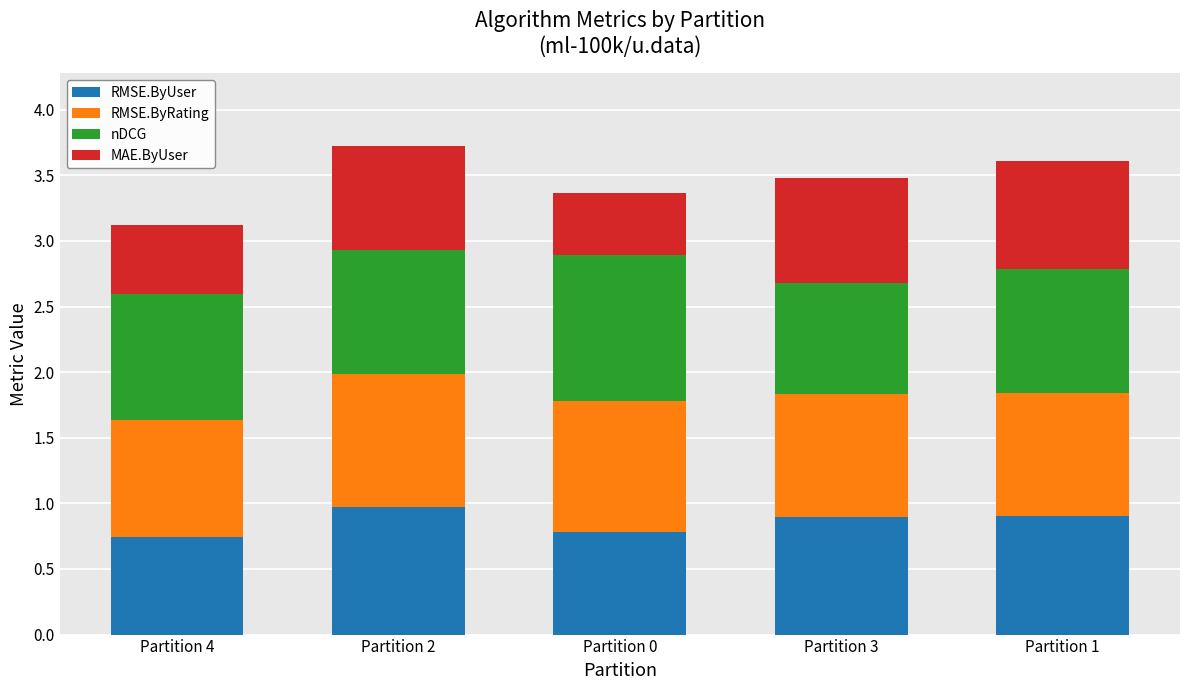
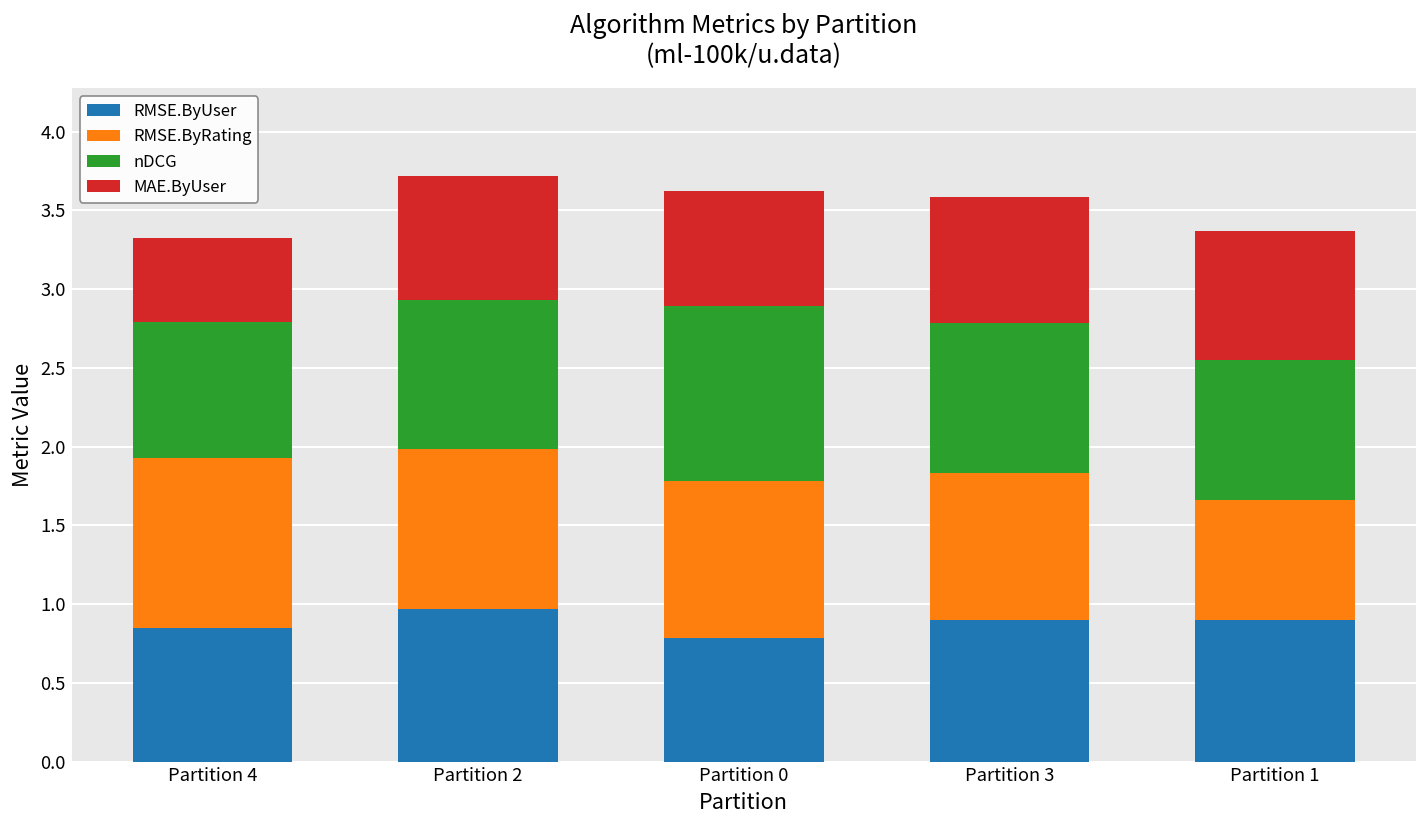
RMSE.ByUser, Partition 4: 0.75 -> 0.85
RMSE.ByRating, Partition 4: 0.89 -> 1.08
nDCG, Partition 4: 0.96 -> 0.86
MAE.ByUser, Partition 0: 0.47 -> 0.73
nDCG, Partition 3: 0.85 -> 0.95
RMSE.ByRating, Partition 1: 0.94 -> 0.76
nDCG, Partition 1: 0.95 -> 0.89
